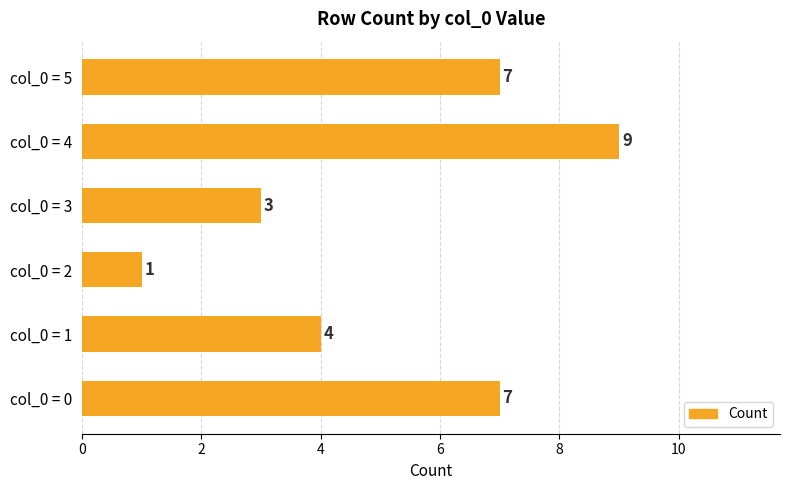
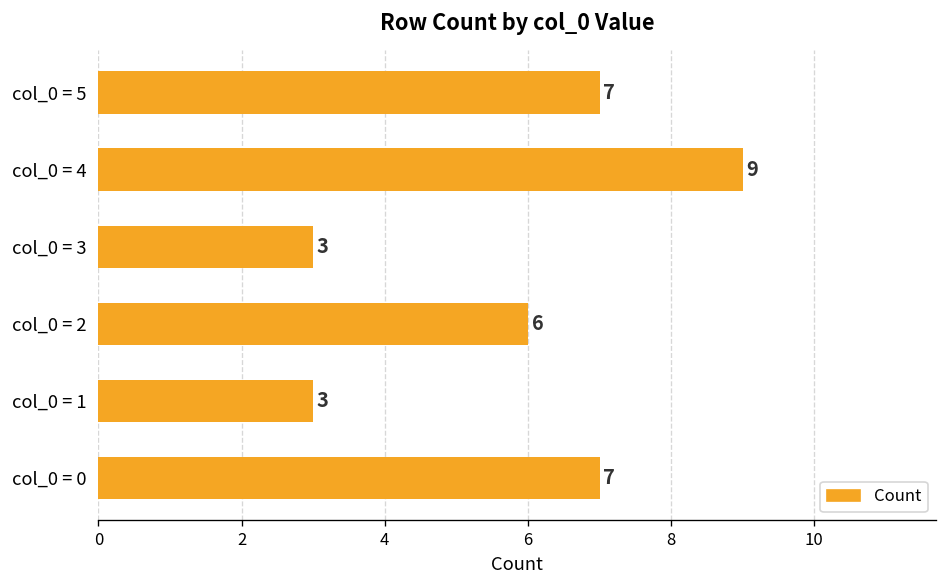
col_0 = 2: 1 -> 6
col_0 = 1: 4 -> 3
